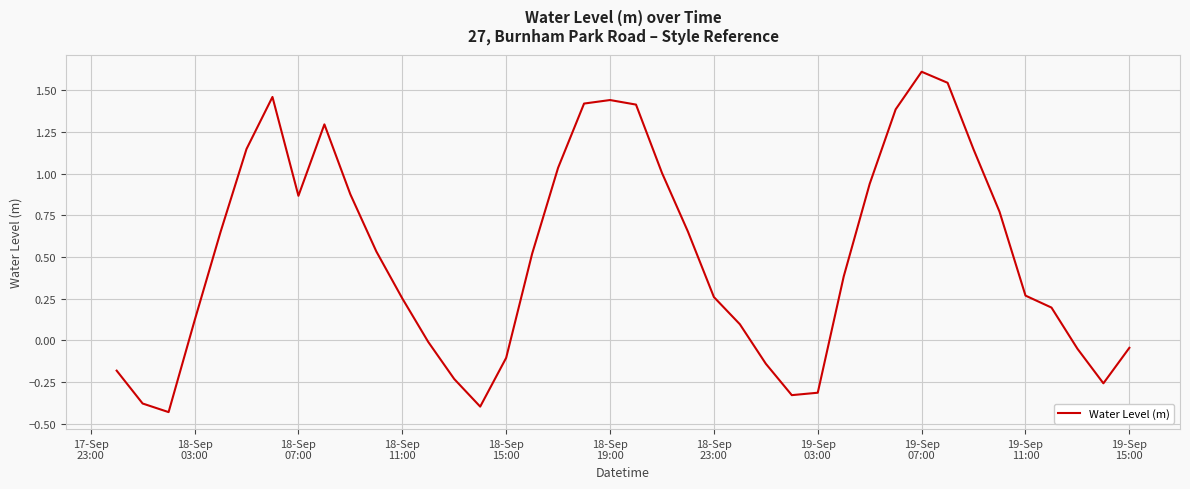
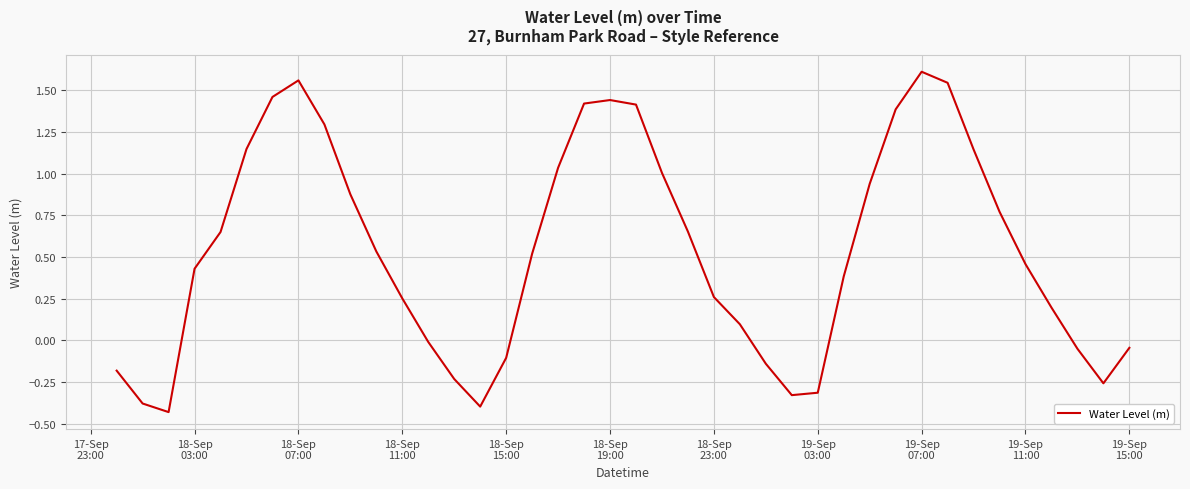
18-Sep 03:00: 0.12 -> 0.43
18-Sep 07:00: 0.87 -> 1.56
19-Sep 11:00: 0.27 -> 0.46
